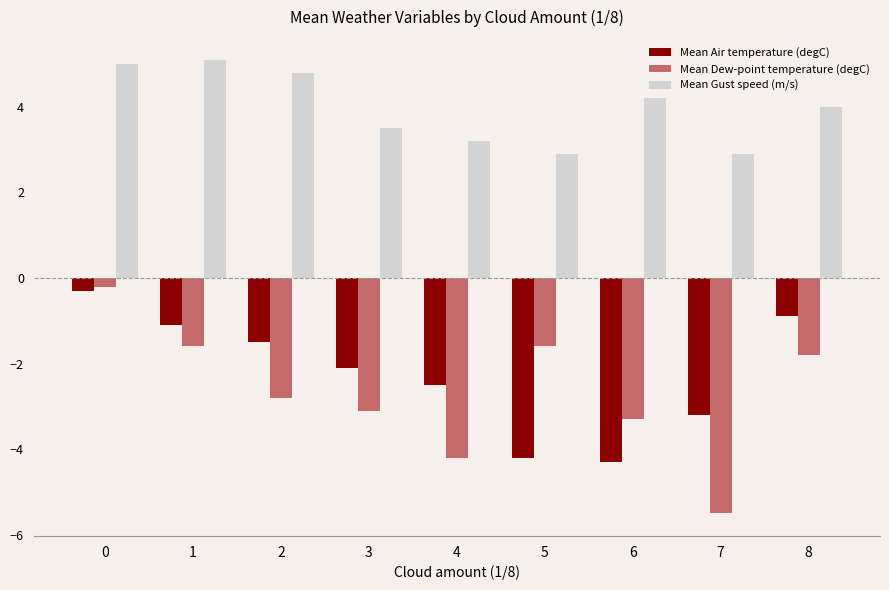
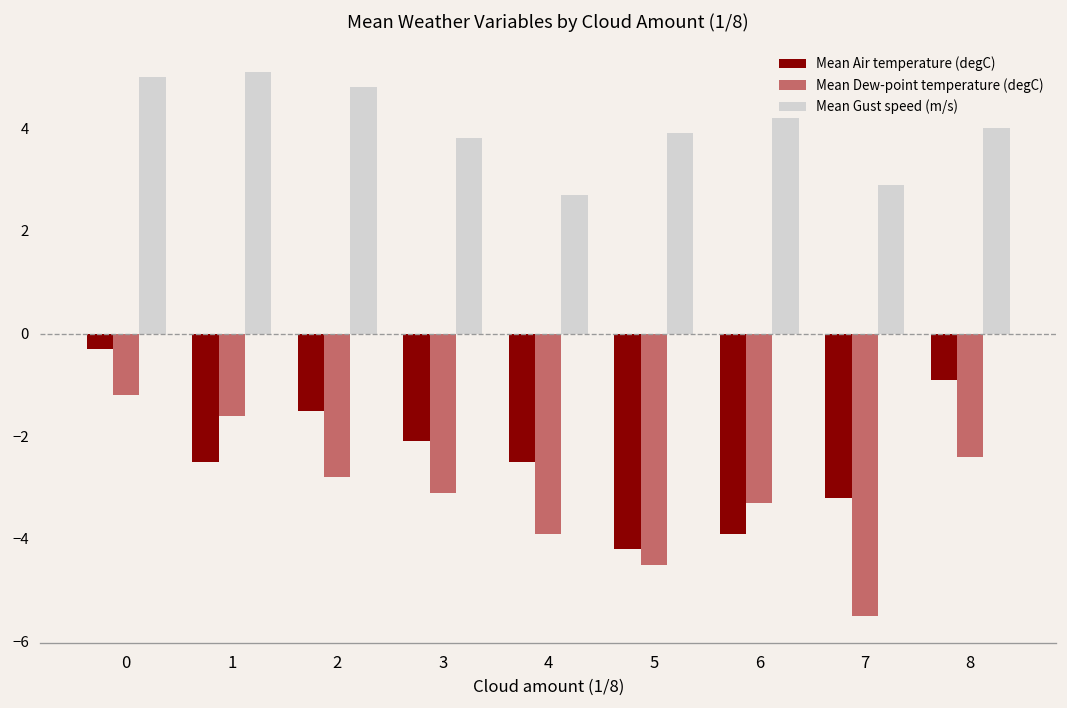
Mean Dew-point temperature (degC), 0: -0.2 -> -1.2
Mean Air temperature (degC), 1: -1.1 -> -2.5
Mean Gust speed (m/s), 3: 3.5 -> 3.8
Mean Dew-point temperature (degC), 4: -4.2 -> -3.9
Mean Gust speed (m/s), 4: 3.2 -> 2.7
Mean Dew-point temperature (degC), 5: -1.6 -> -4.5
Mean Gust speed (m/s), 5: 2.9 -> 3.9
Mean Air temperature (degC), 6: -4.3 -> -3.9
Mean Dew-point temperature (degC), 8: -1.8 -> -2.4
